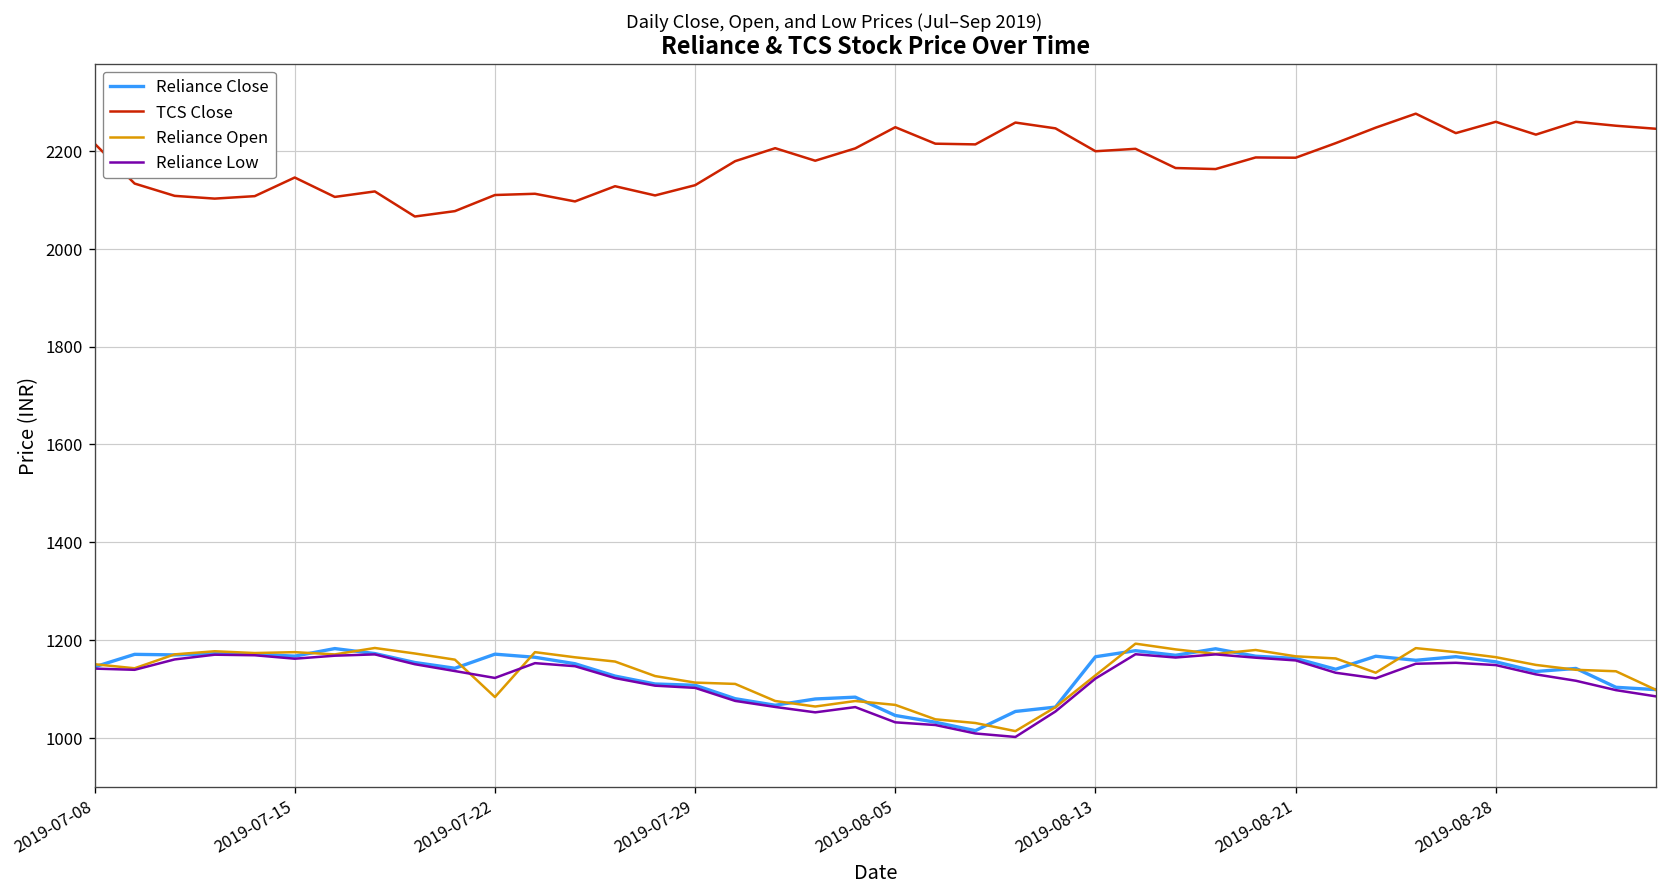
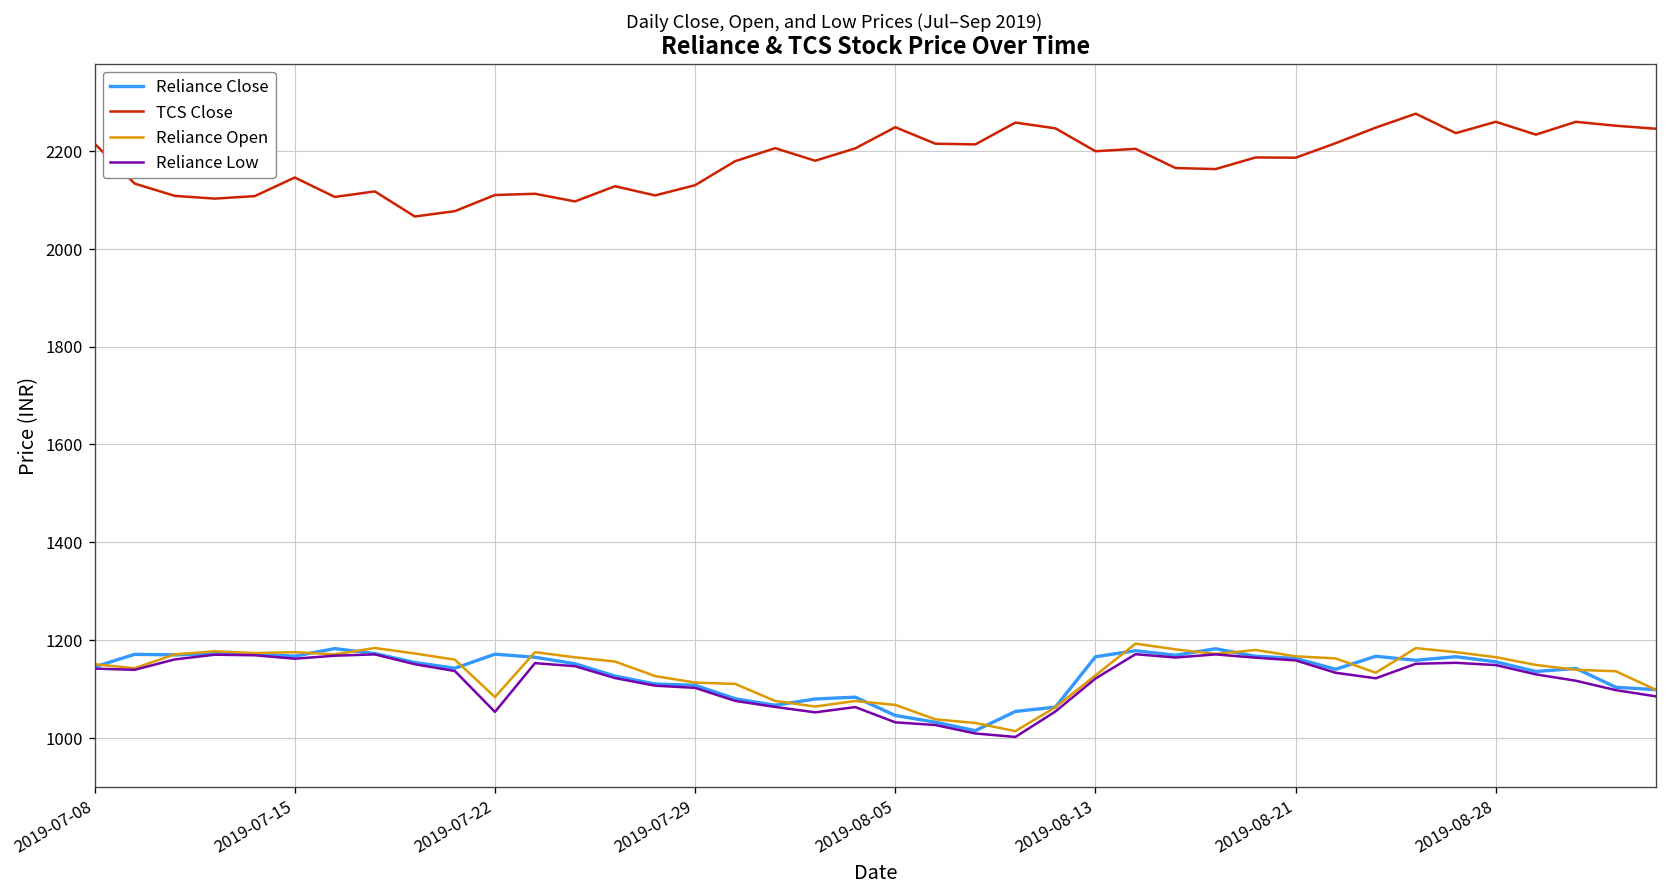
Reliance Low, 2019-07-22: 1120 -> 1050
